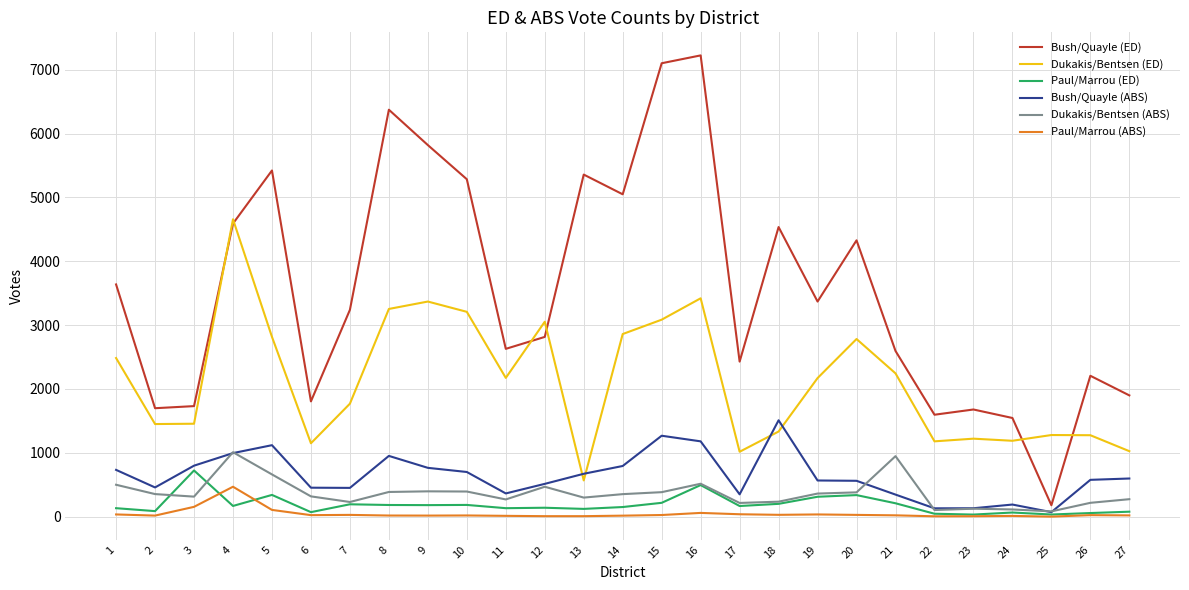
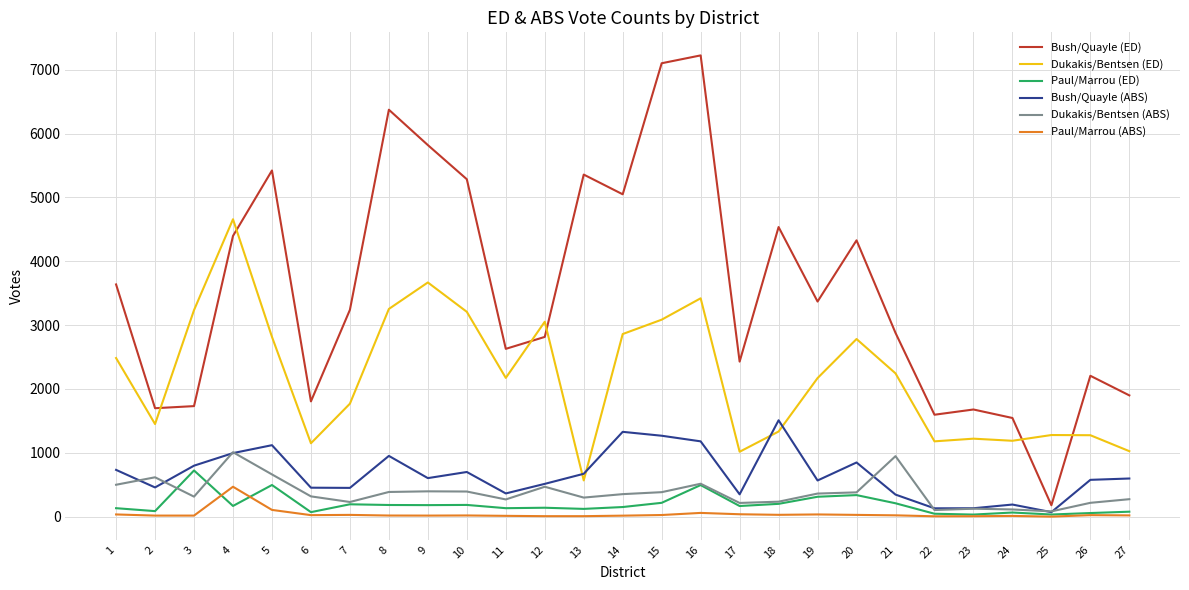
Dukakis/Bentsen (ABS), 2: 400 -> 600
Dukakis/Bentsen (ED), 3: 1500 -> 3200
Paul/Marrou (ABS), 3: 200 -> 0
Bush/Quayle (ED), 4: 4600 -> 4400
Paul/Marrou (ED), 5: 300 -> 500
Dukakis/Bentsen (ED), 9: 3400 -> 3700
Bush/Quayle (ABS), 9: 800 -> 600
Bush/Quayle (ABS), 14: 800 -> 1300
Bush/Quayle (ABS), 20: 600 -> 800
Bush/Quayle (ED), 21: 2600 -> 2900
